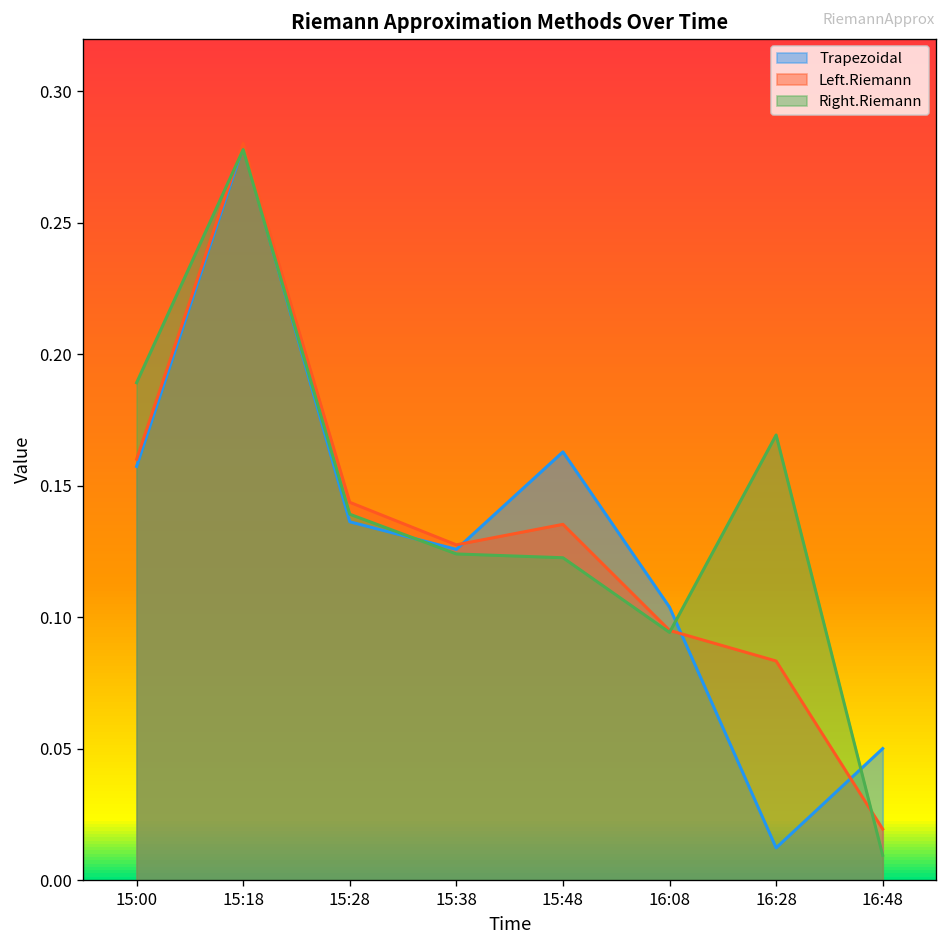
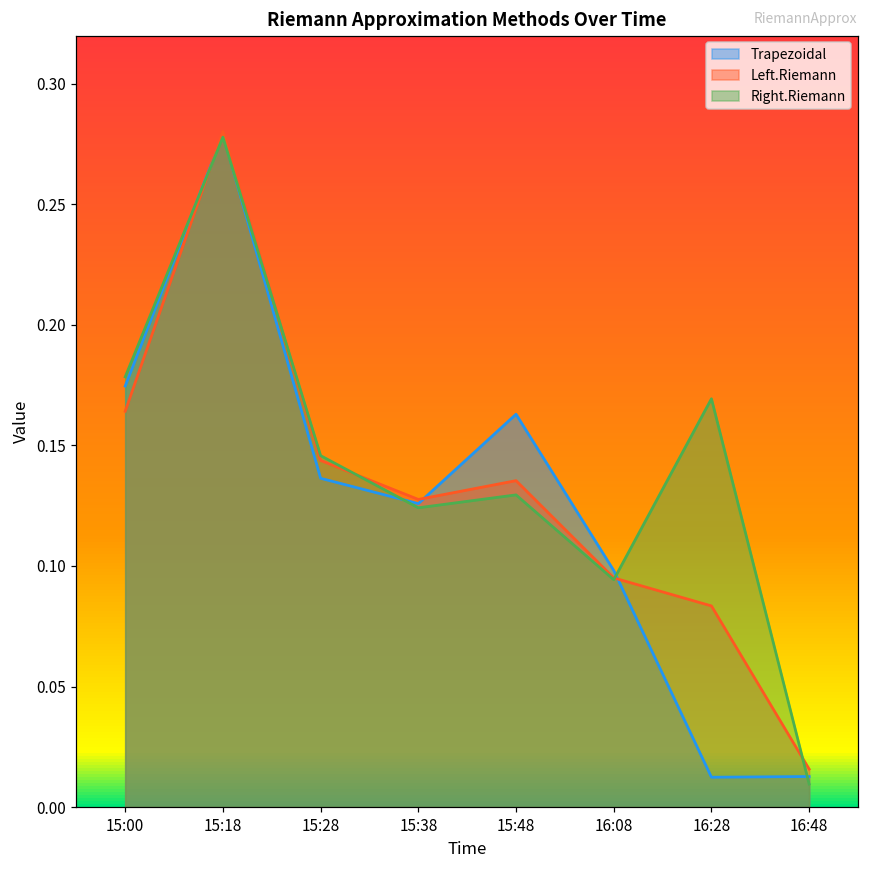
Trapezoidal, 15:00: 0.157 -> 0.175
Left.Riemann, 15:00: 0.160 -> 0.164
Right.Riemann, 15:00: 0.189 -> 0.178
Right.Riemann, 15:28: 0.139 -> 0.146
Right.Riemann, 15:48: 0.123 -> 0.129
Trapezoidal, 16:08: 0.104 -> 0.098
Trapezoidal, 16:48: 0.050 -> 0.013
Left.Riemann, 16:48: 0.020 -> 0.016
